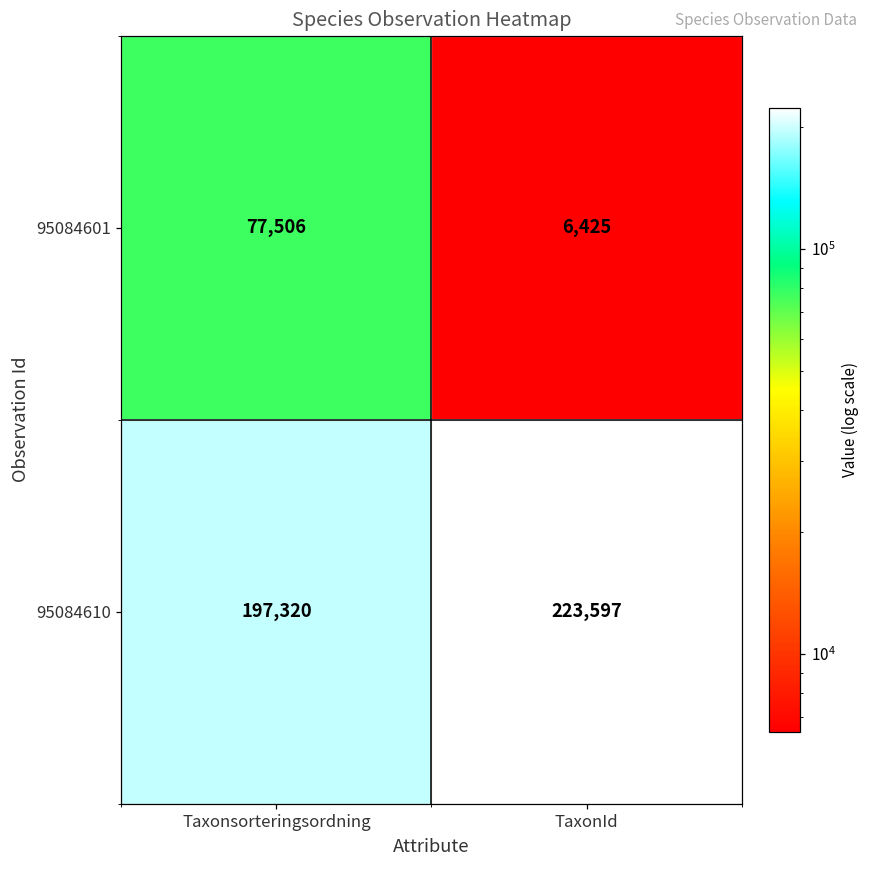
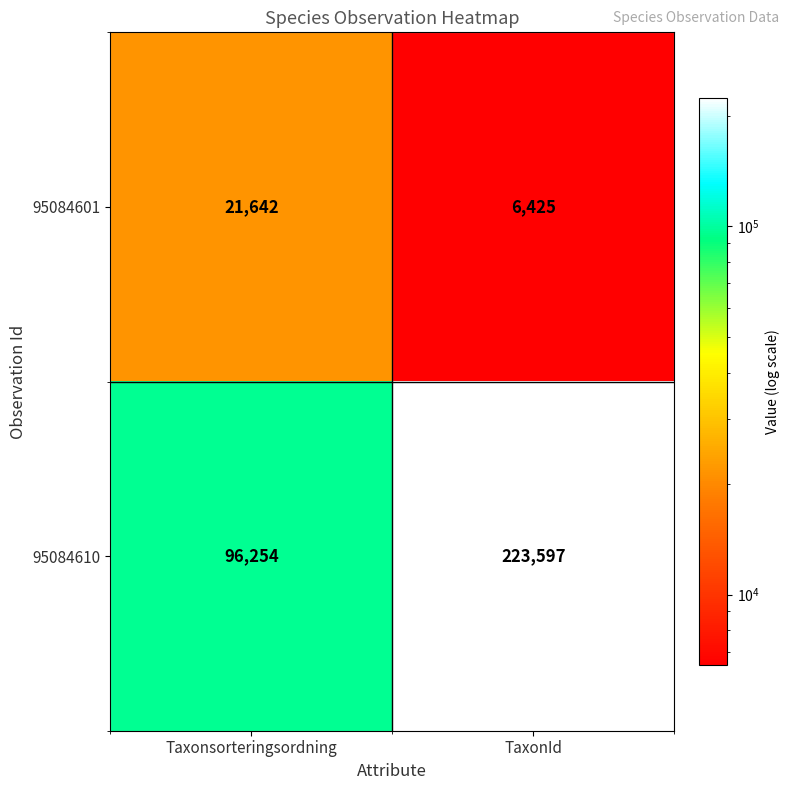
95084601, Taxonsorteringsordning: 77,506 -> 21,642
95084610, Taxonsorteringsordning: 197,320 -> 96,254
